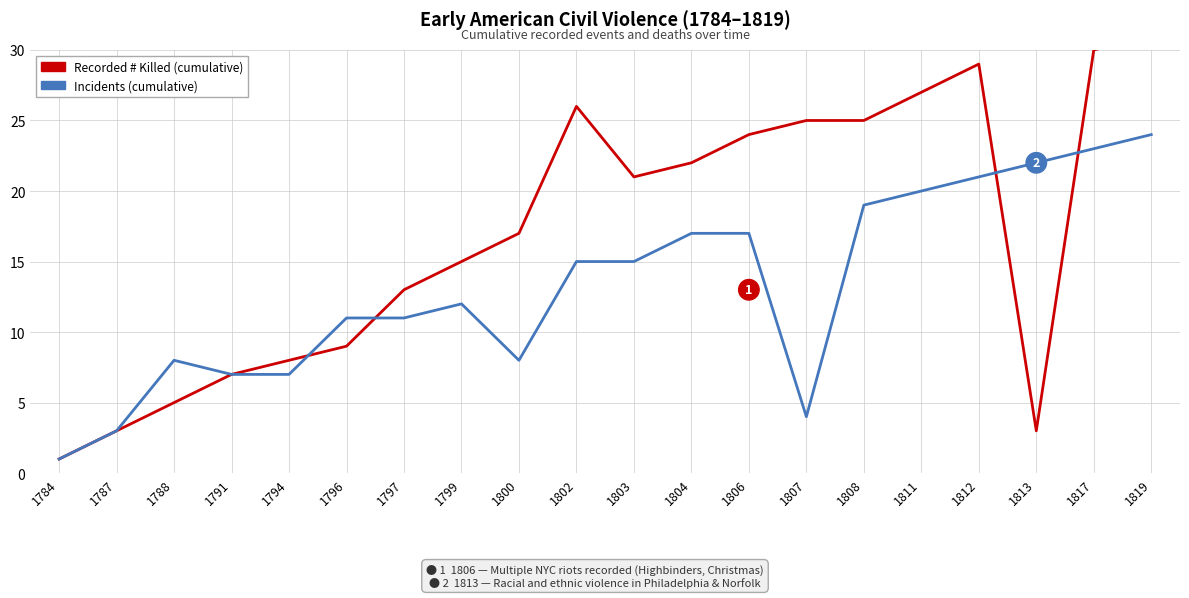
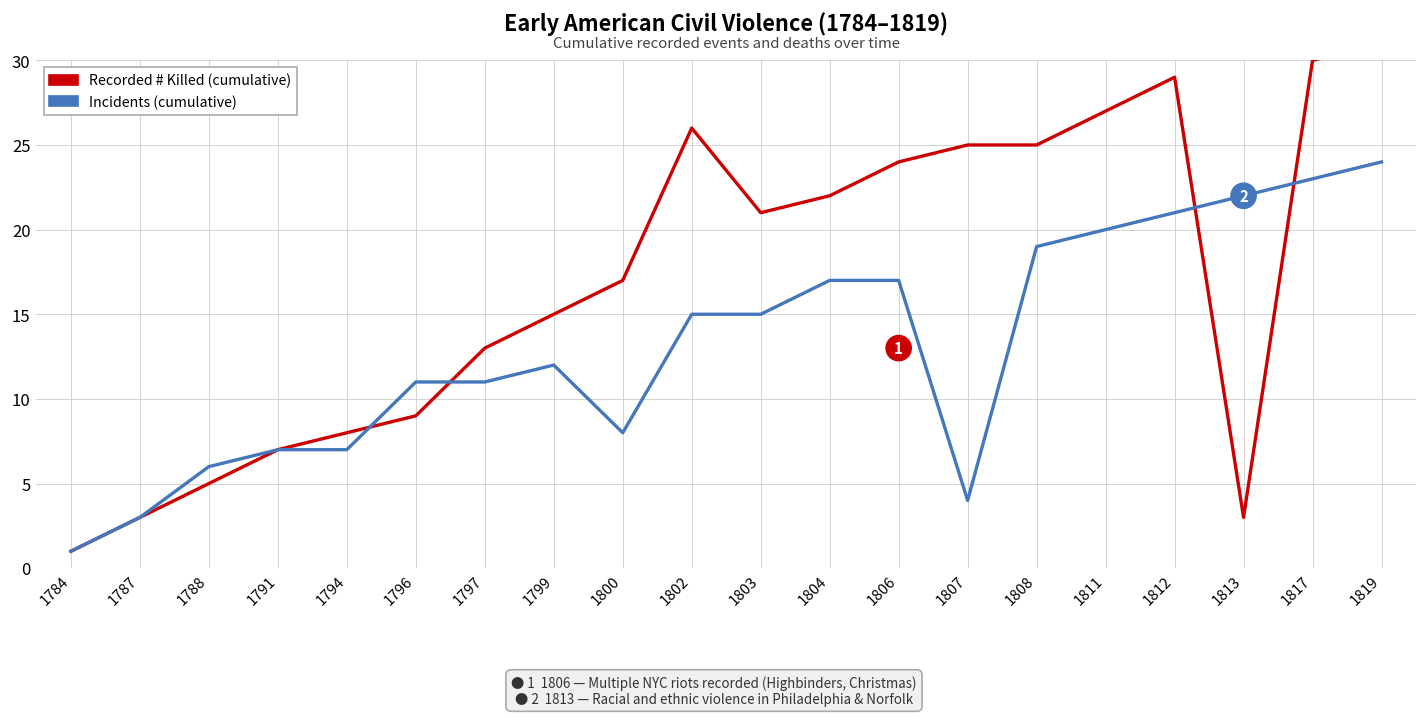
Incidents (cumulative), 1788: 8 -> 6
